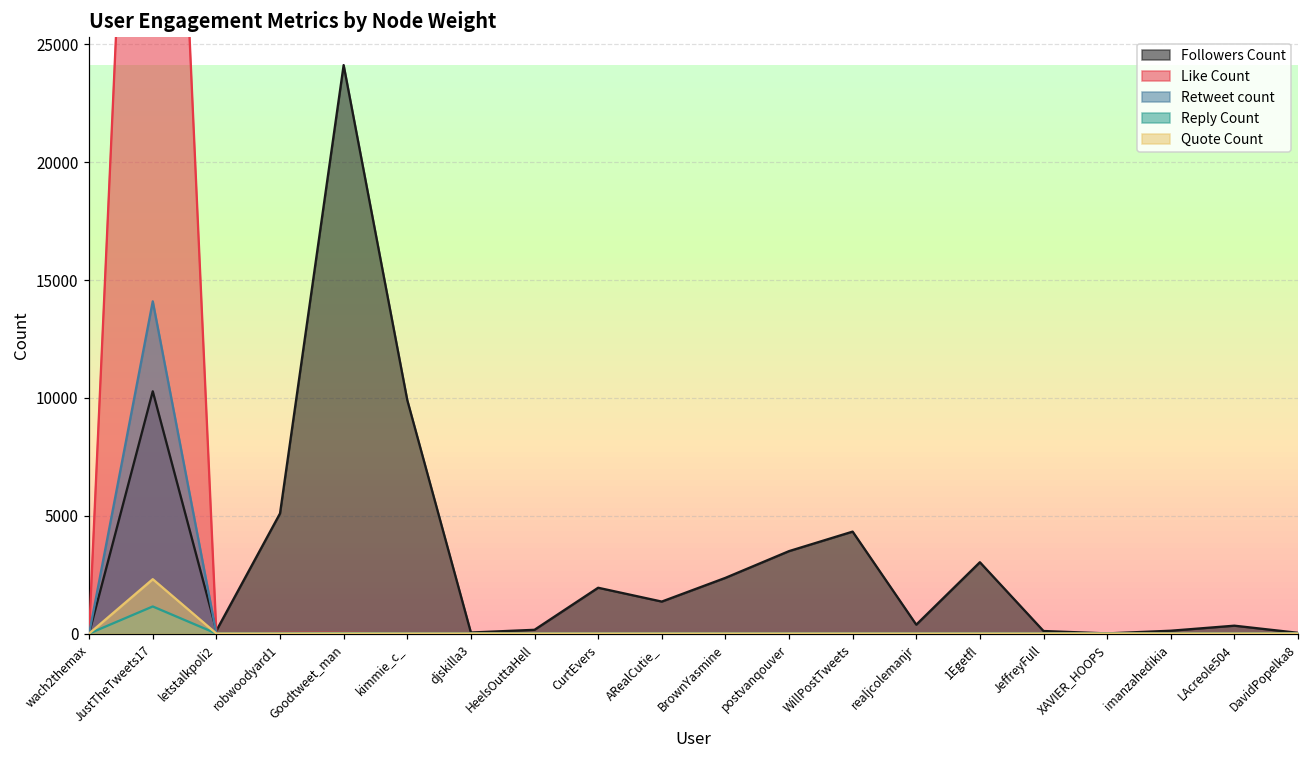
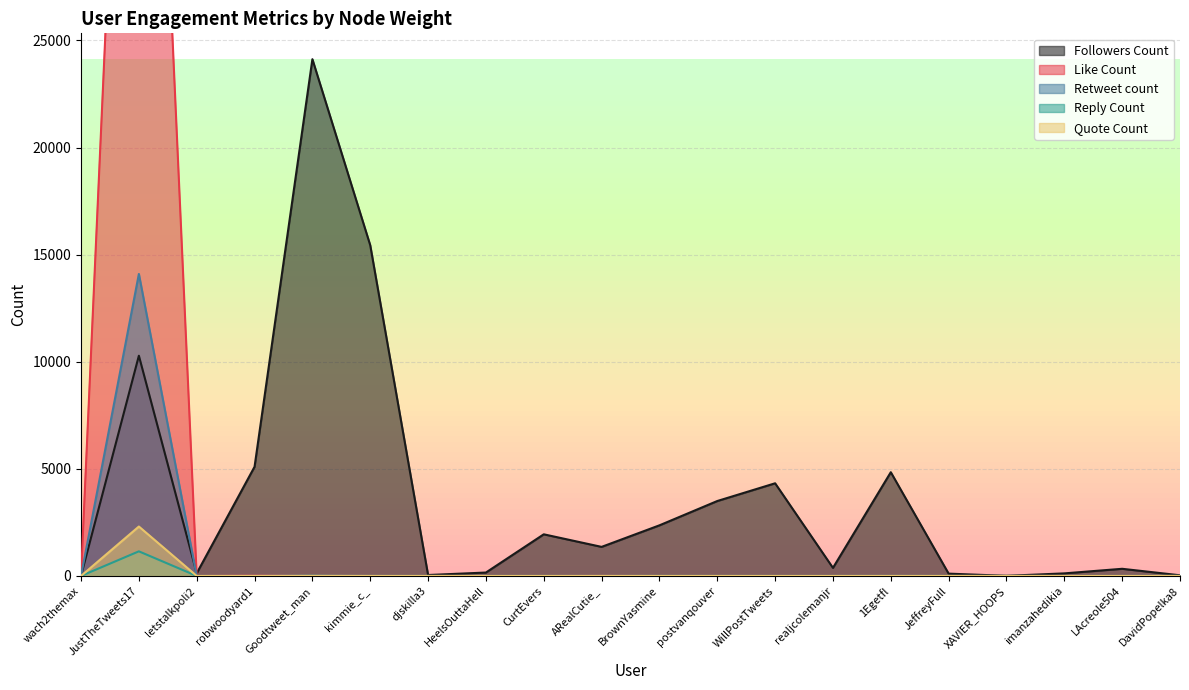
Followers Count, kimmie_c_: 9900 -> 15400
Followers Count, 1Egetfl: 3000 -> 4800
